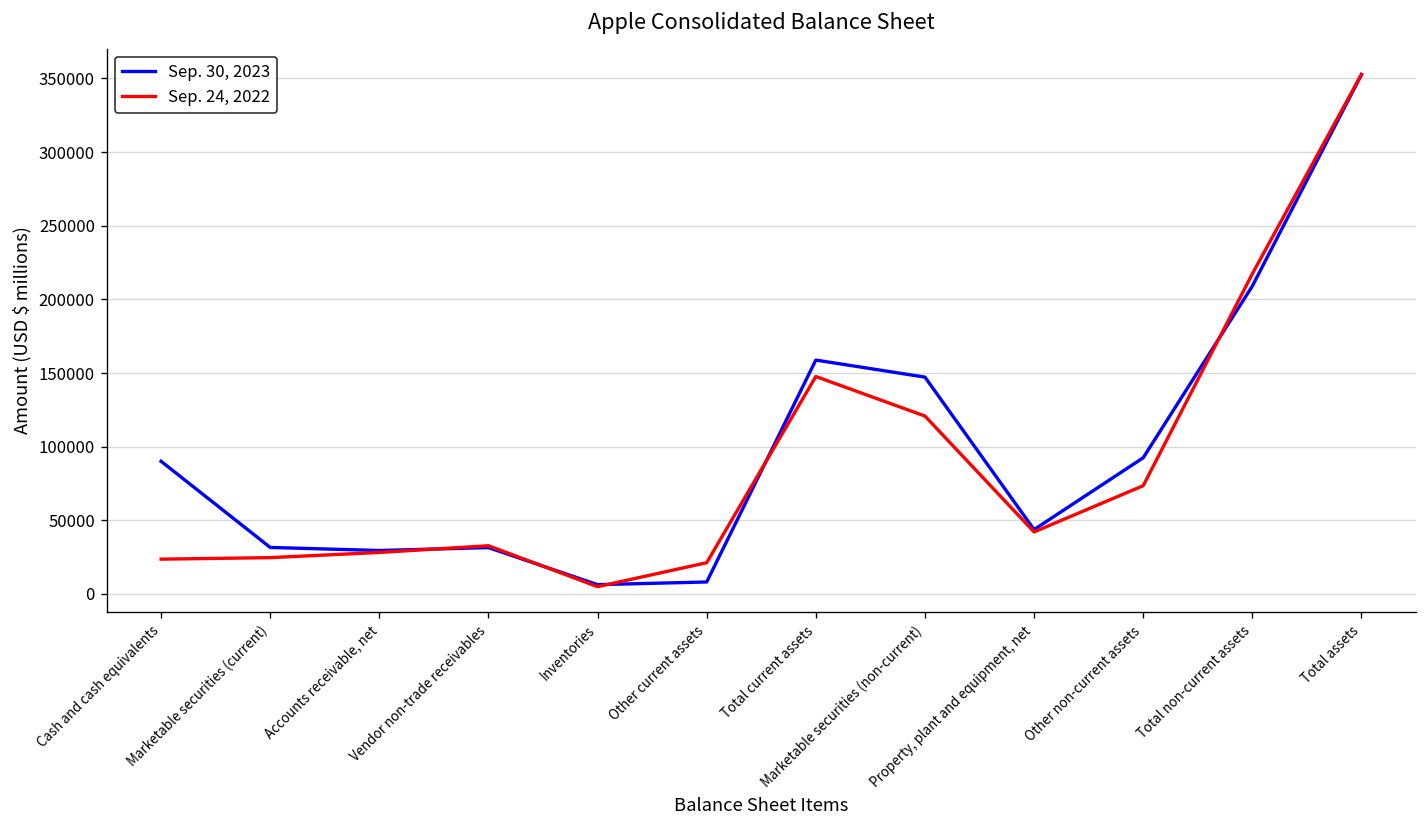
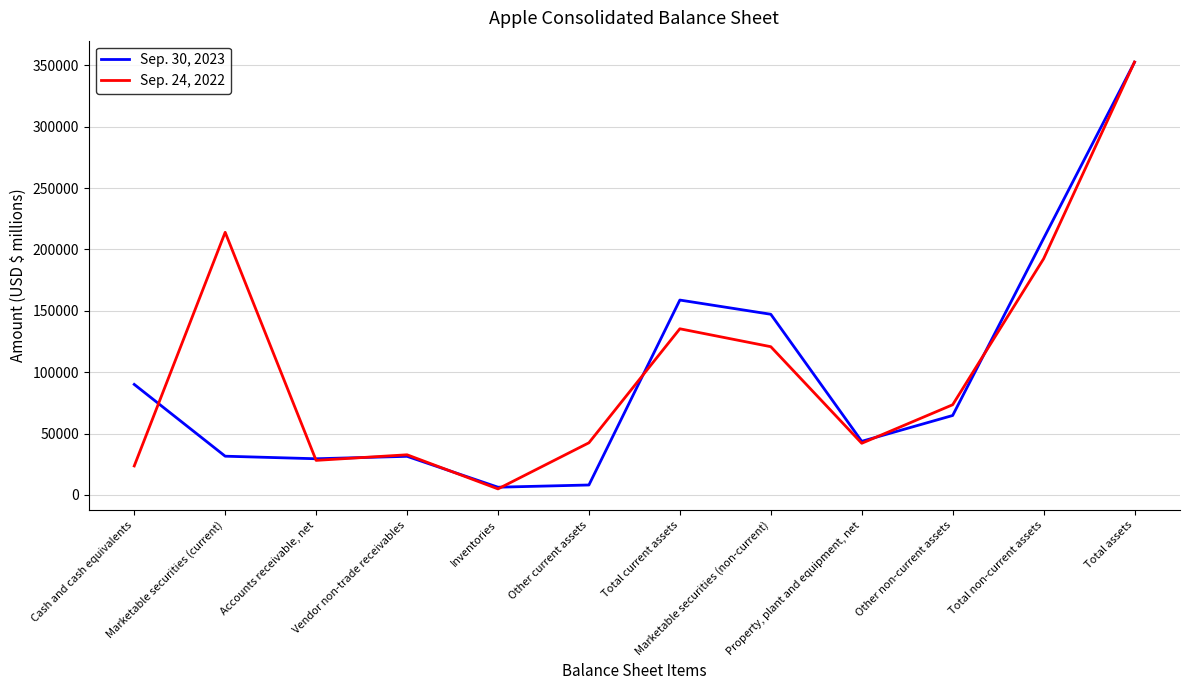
Sep. 24, 2022, Marketable securities (current): 25000 -> 214000
Sep. 24, 2022, Other current assets: 21000 -> 43000
Sep. 24, 2022, Total current assets: 148000 -> 135000
Sep. 30, 2023, Other non-current assets: 92000 -> 65000
Sep. 24, 2022, Total non-current assets: 217000 -> 192000
